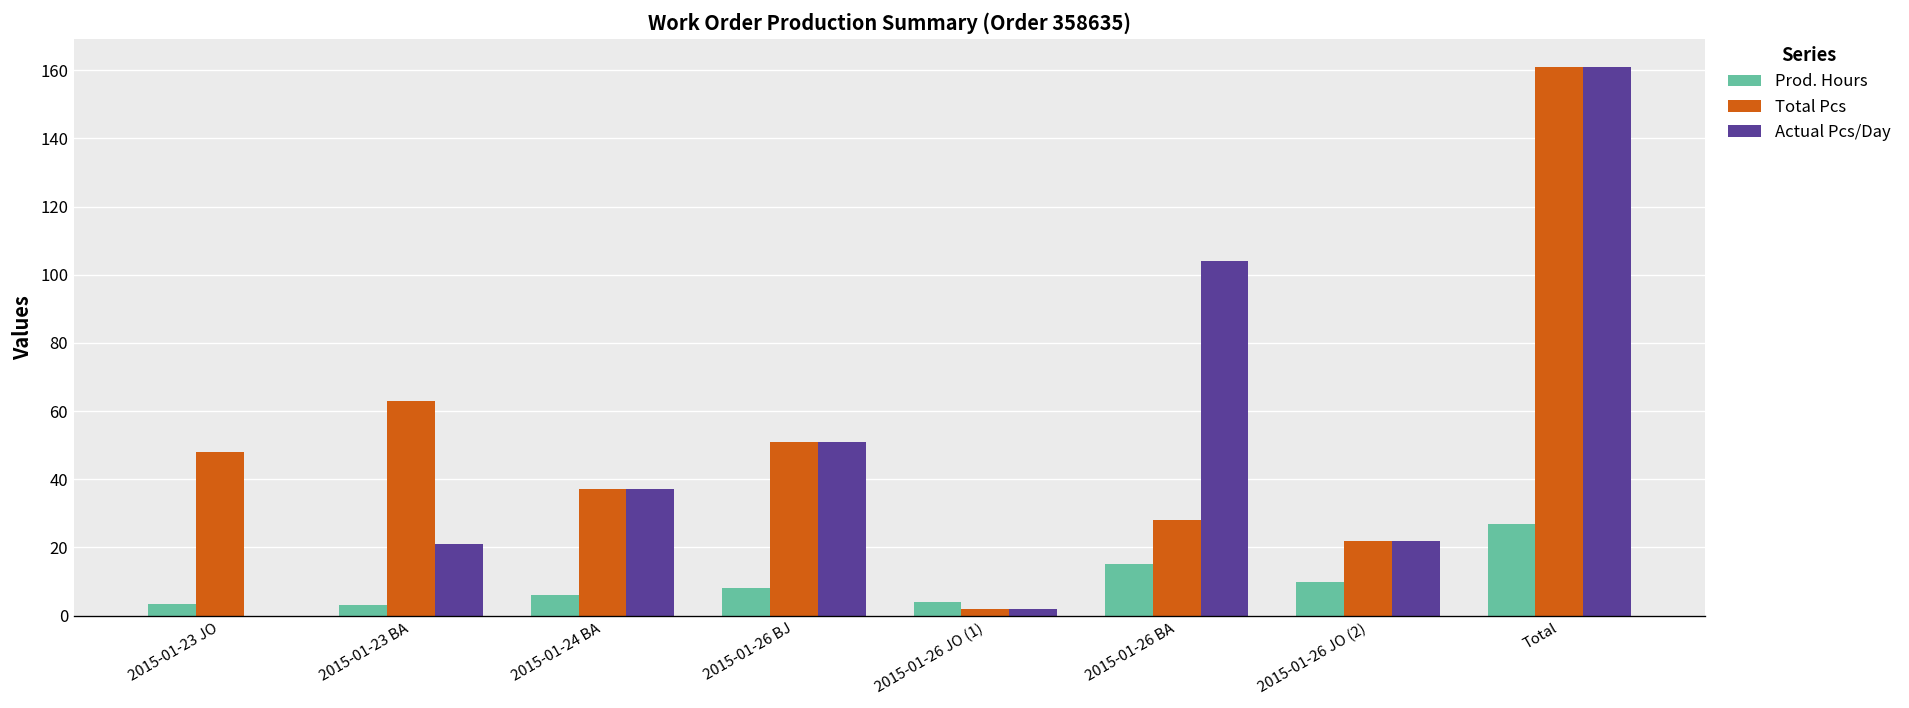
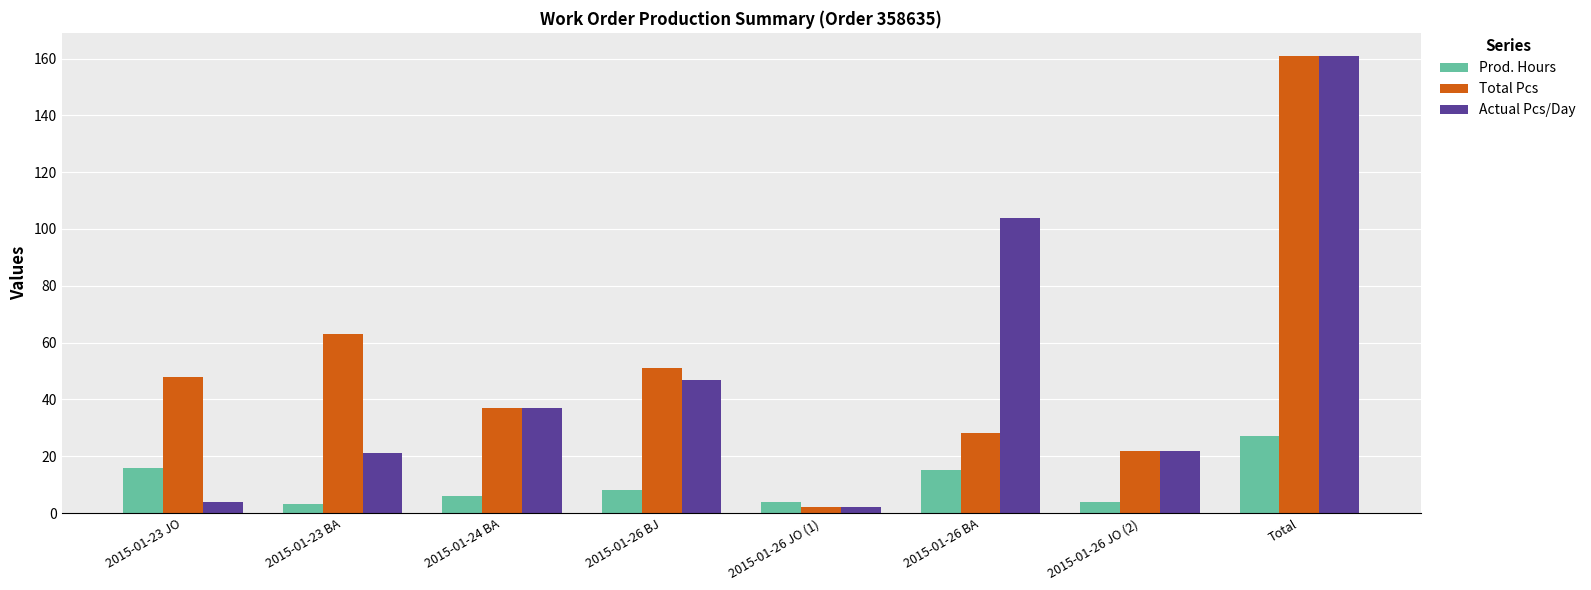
Prod. Hours, 2015-01-23 JO: 4 -> 16
Actual Pcs/Day, 2015-01-23 JO: 0 -> 4
Actual Pcs/Day, 2015-01-26 BJ: 51 -> 47
Prod. Hours, 2015-01-26 JO (2): 10 -> 4
